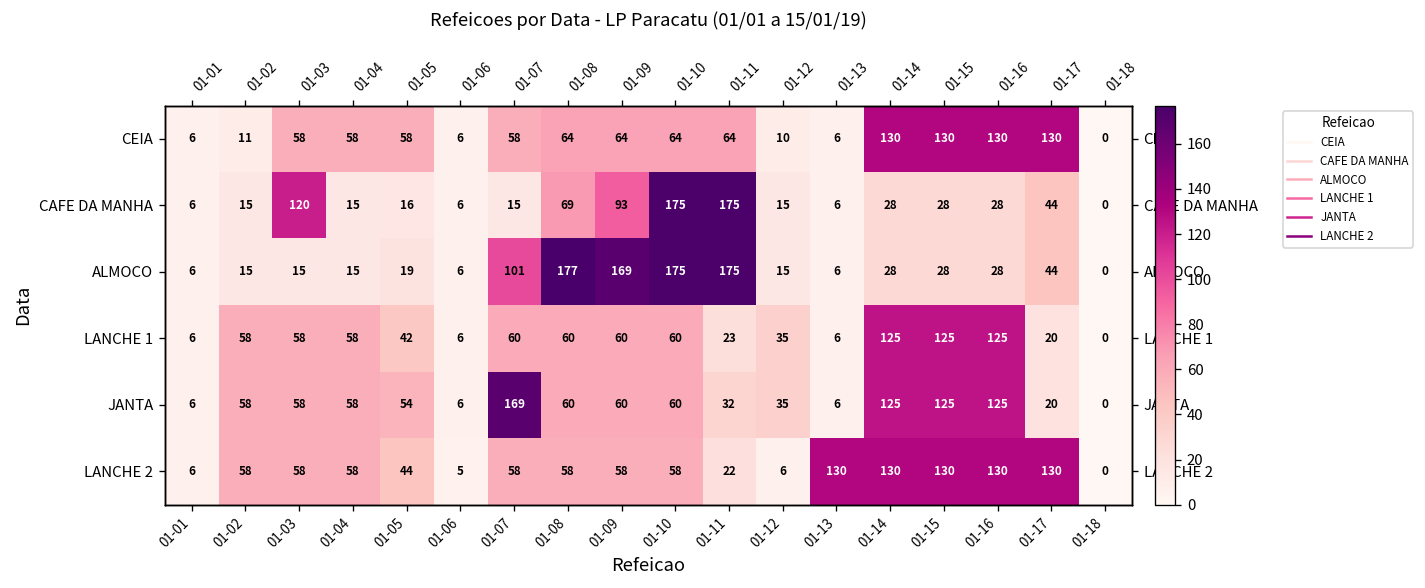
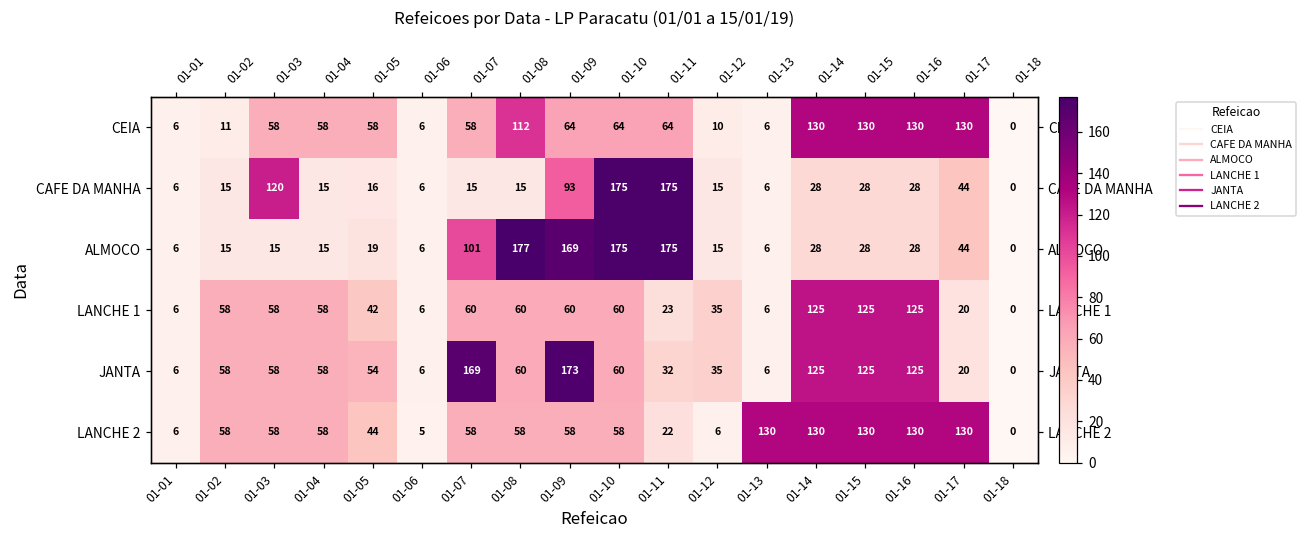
CEIA, 01-08: 64 -> 112
CAFE DA MANHA, 01-08: 69 -> 15
JANTA, 01-09: 60 -> 173
